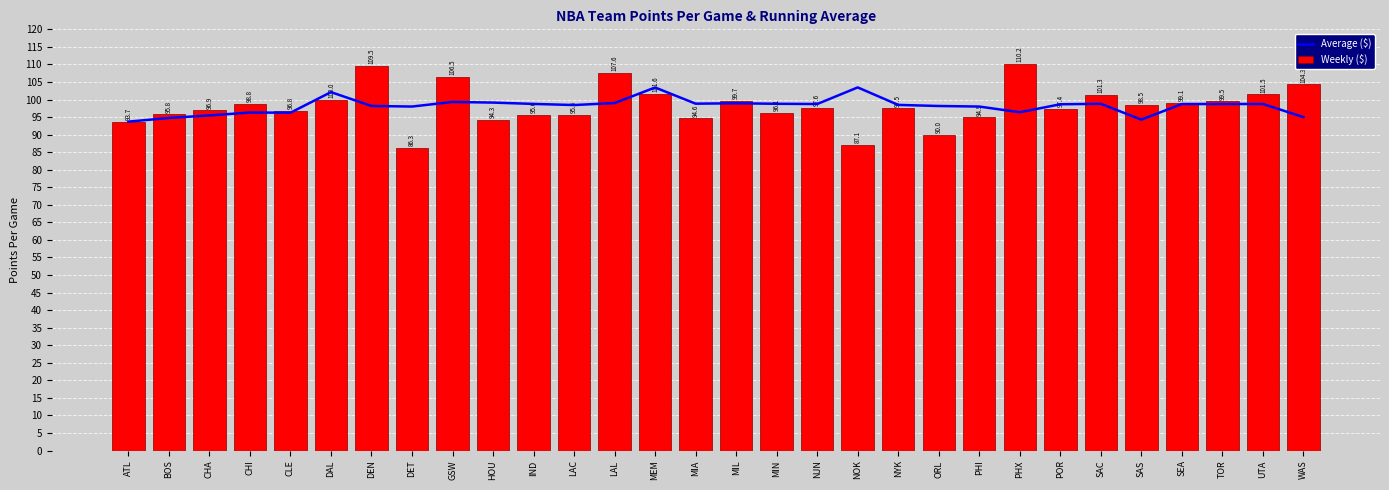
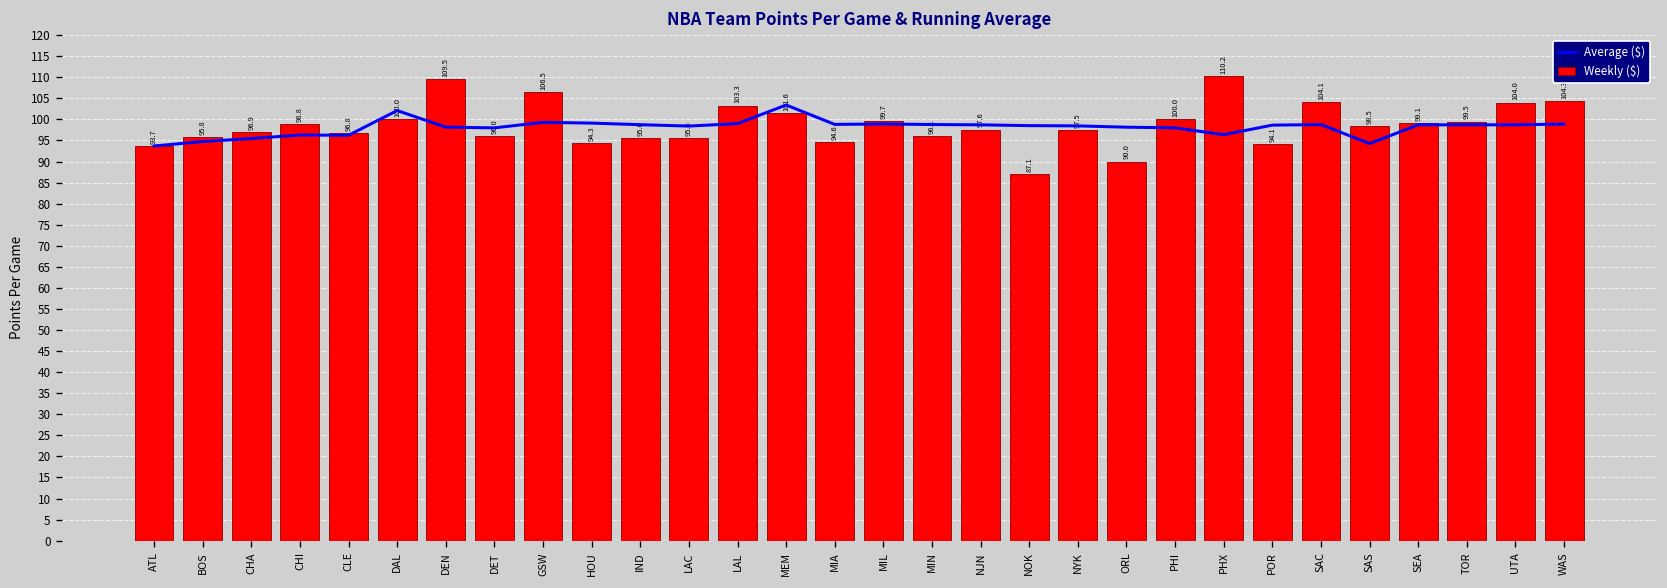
Weekly ($), DET: 86.3 -> 96.0
Weekly ($), LAL: 107.6 -> 103.3
Average ($), NOK: 103 -> 99
Weekly ($), PHI: 94.9 -> 100.0
Weekly ($), POR: 97.4 -> 94.1
Weekly ($), SAC: 101.3 -> 104.1
Weekly ($), UTA: 101.5 -> 104.0
Average ($), WAS: 95 -> 99
